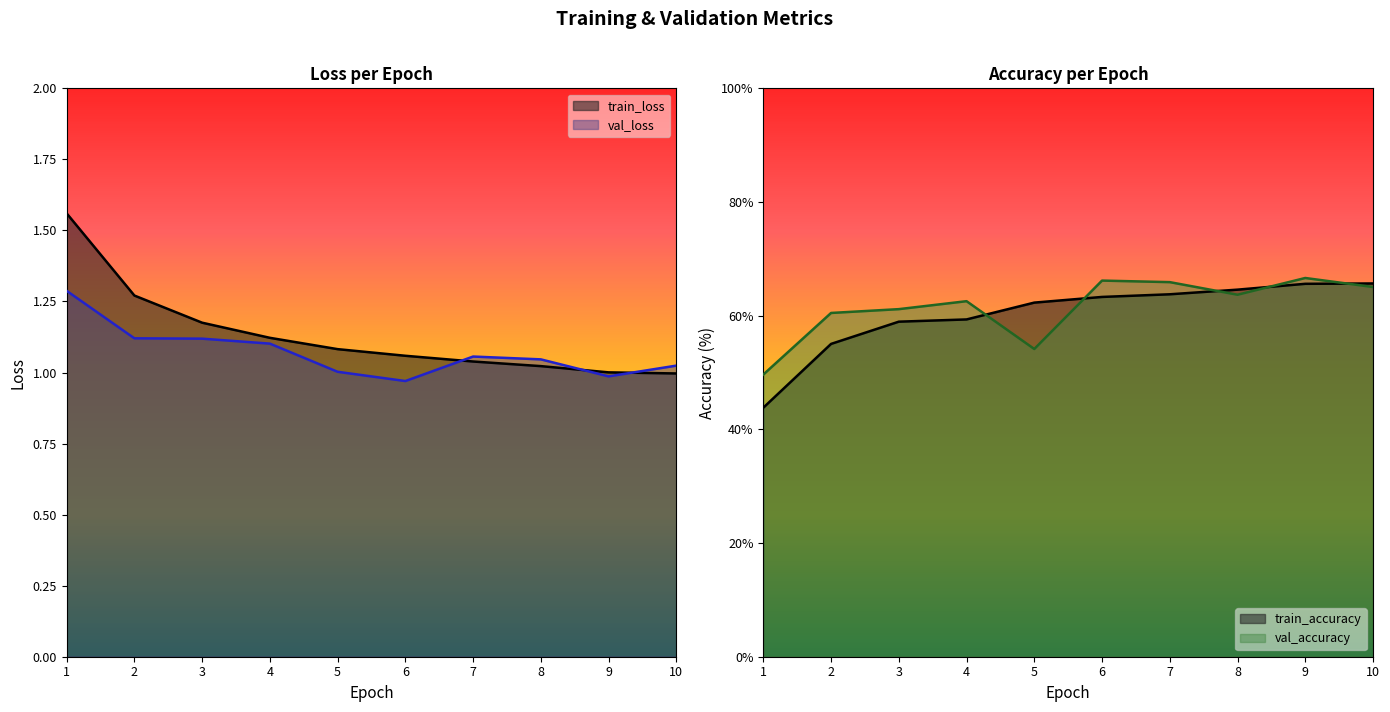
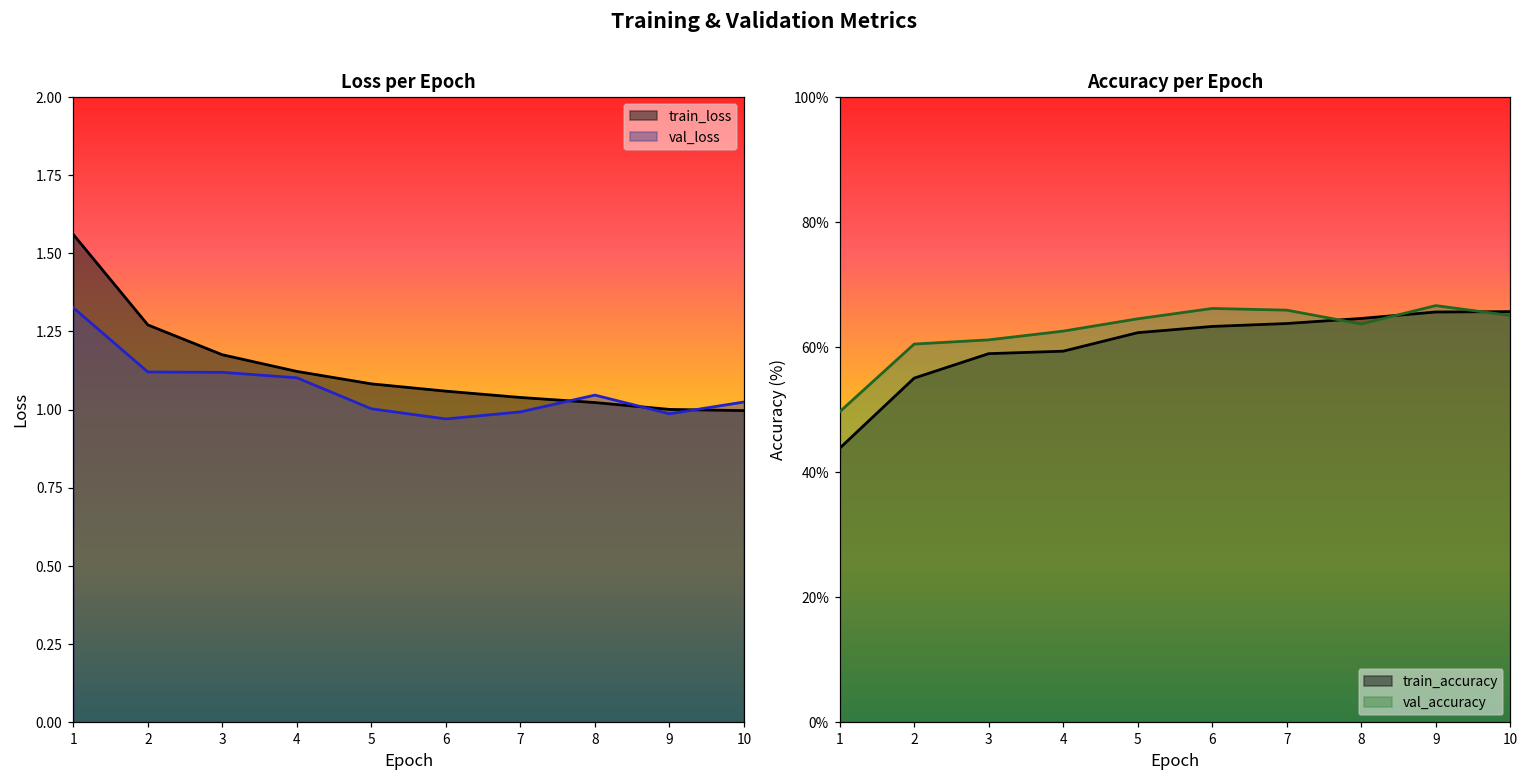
Loss per Epoch, val_loss, 1: 1.29 -> 1.33
Loss per Epoch, val_loss, 7: 1.06 -> 0.99
Accuracy per Epoch, val_accuracy, 5: 54% -> 65%
